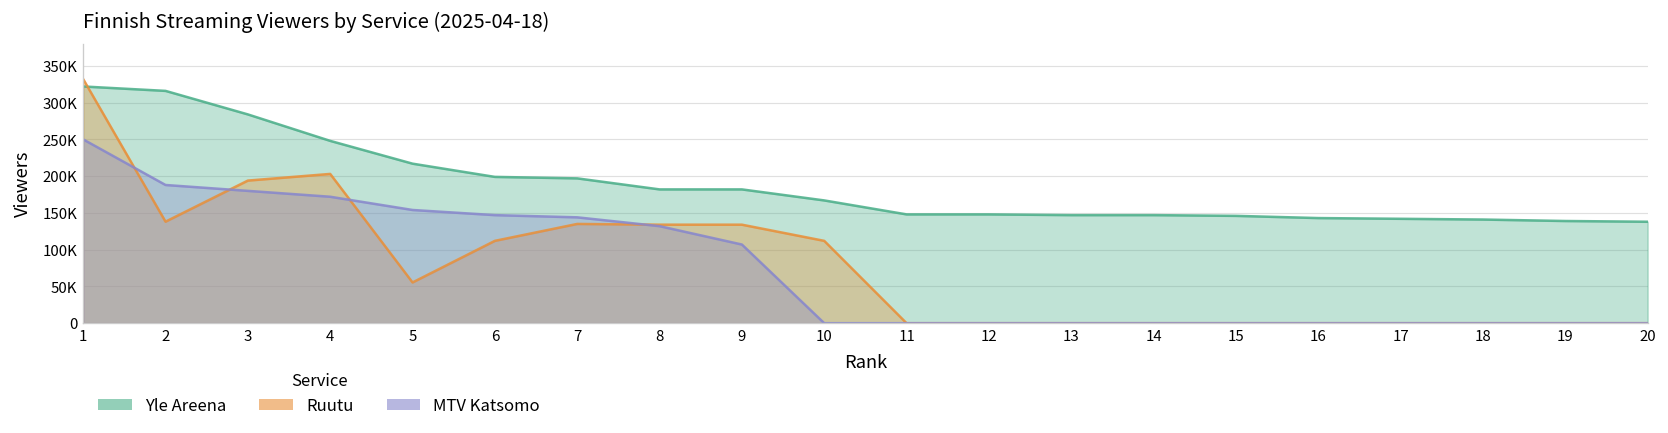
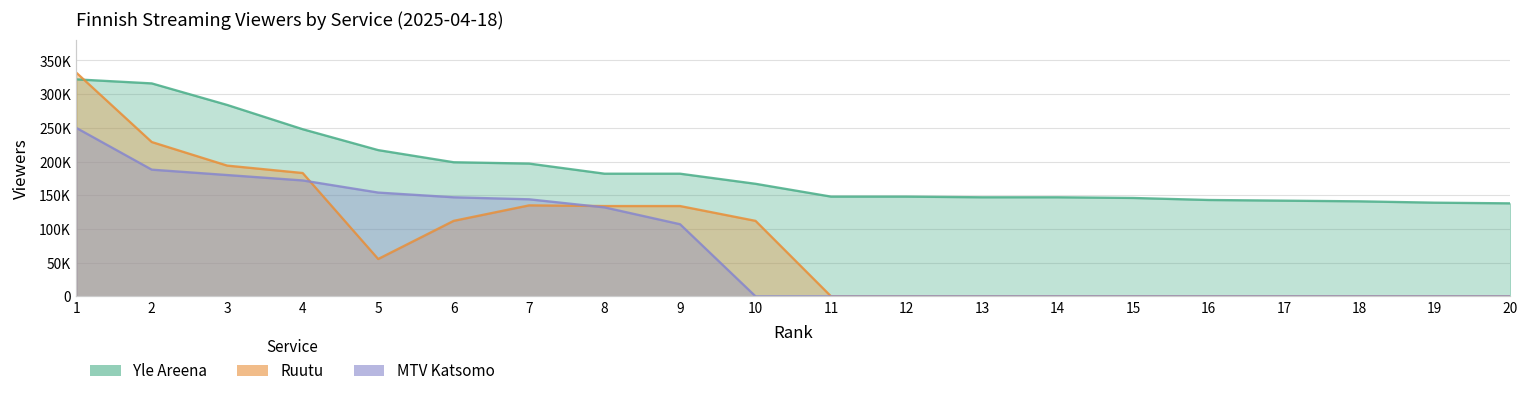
Ruutu, 2: 140000 -> 230000
Ruutu, 4: 200000 -> 180000
